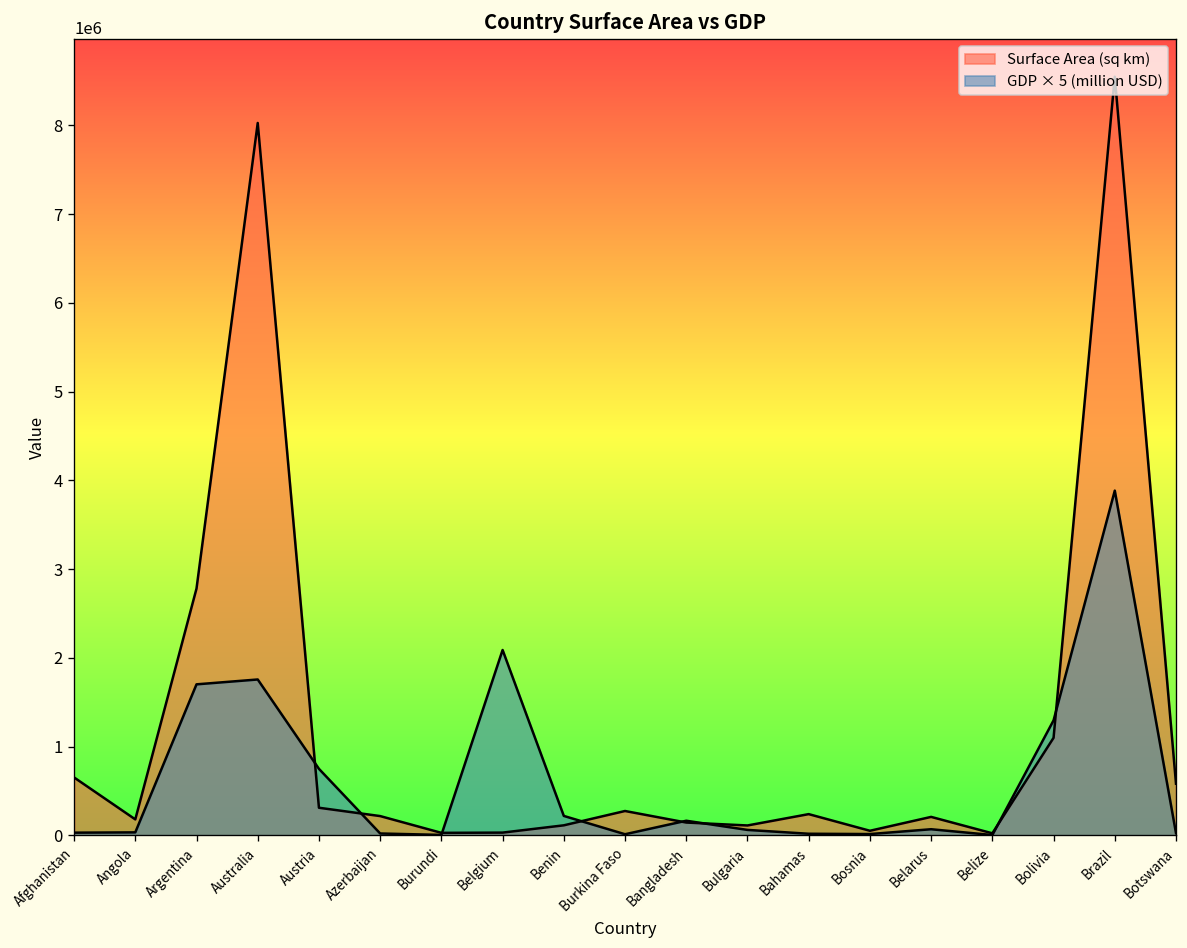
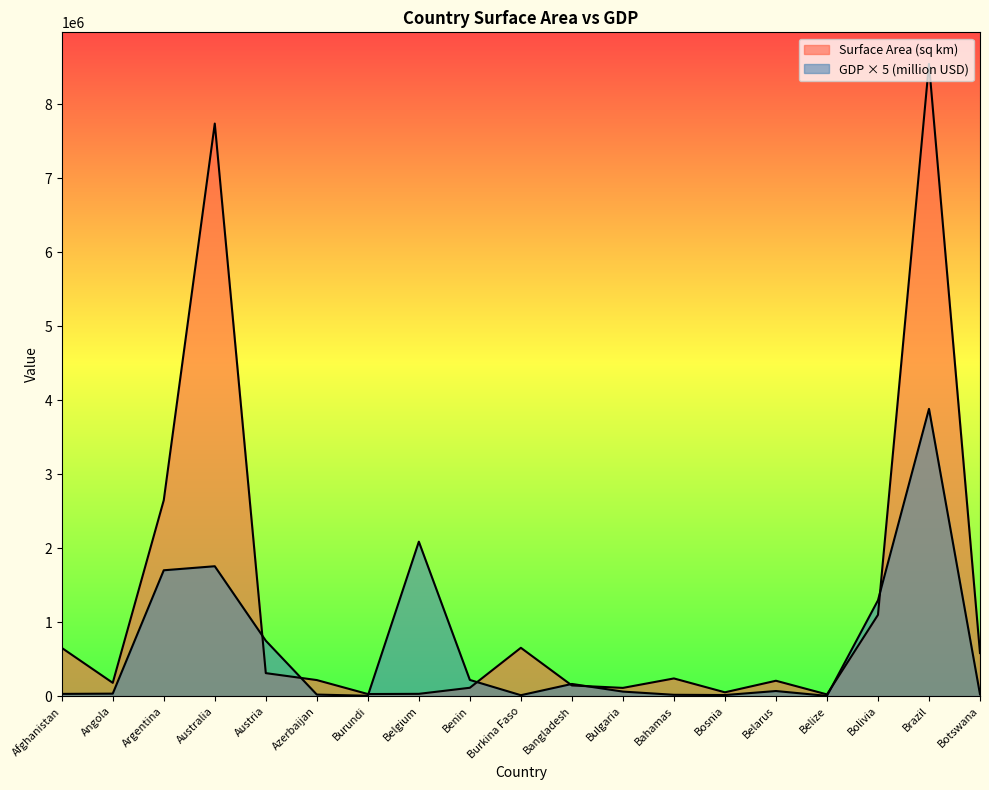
Surface Area (sq km), Argentina: 2800000 -> 2600000
Surface Area (sq km), Australia: 8000000 -> 7700000
Surface Area (sq km), Burkina Faso: 300000 -> 700000
